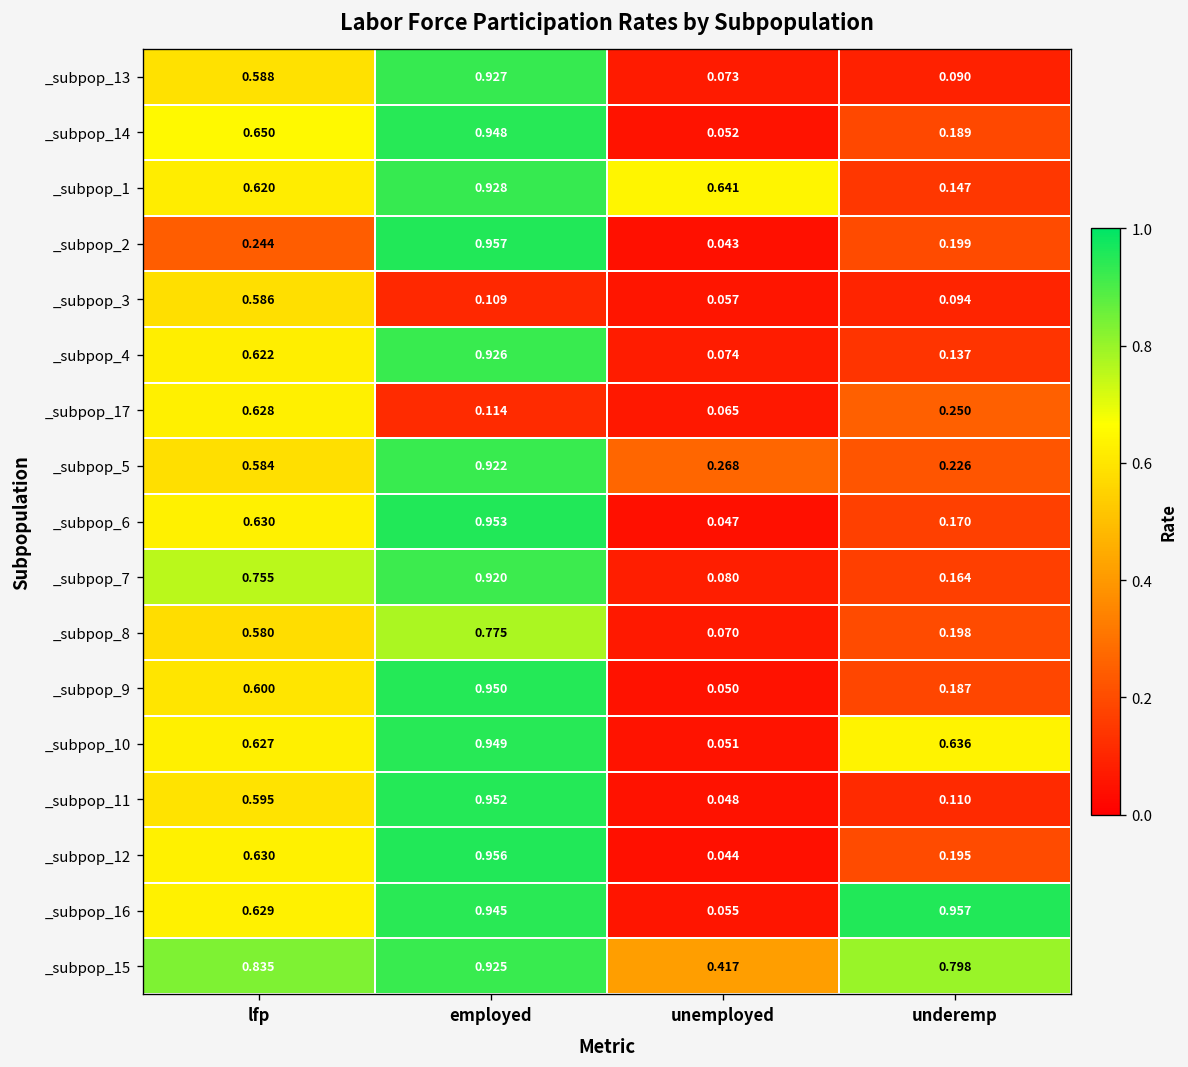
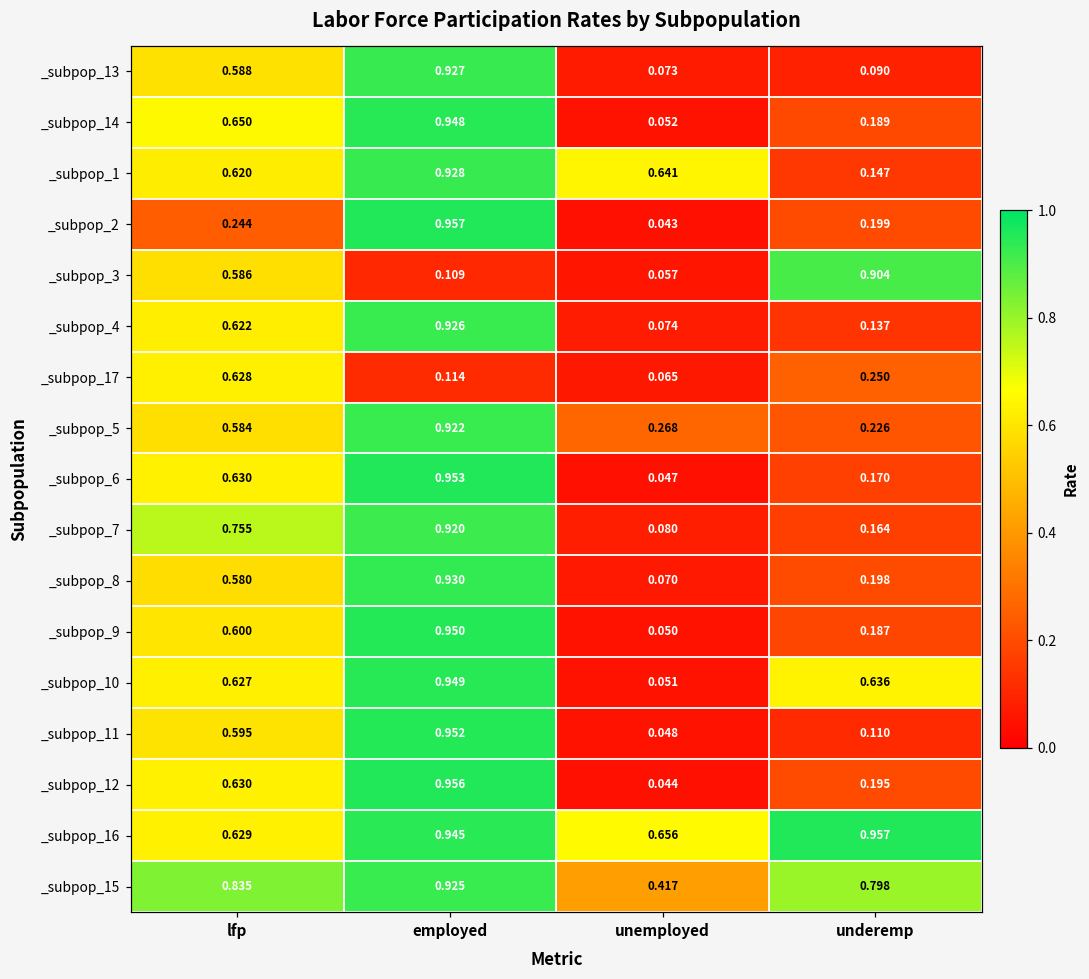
_subpop_3, underemp: 0.094 -> 0.904
_subpop_8, employed: 0.775 -> 0.930
_subpop_16, unemployed: 0.055 -> 0.656
